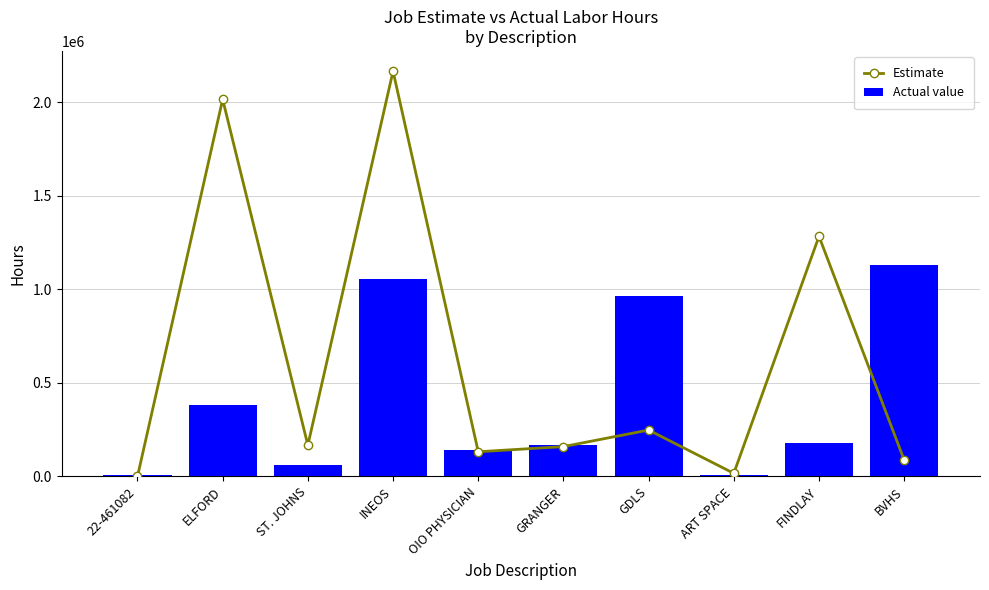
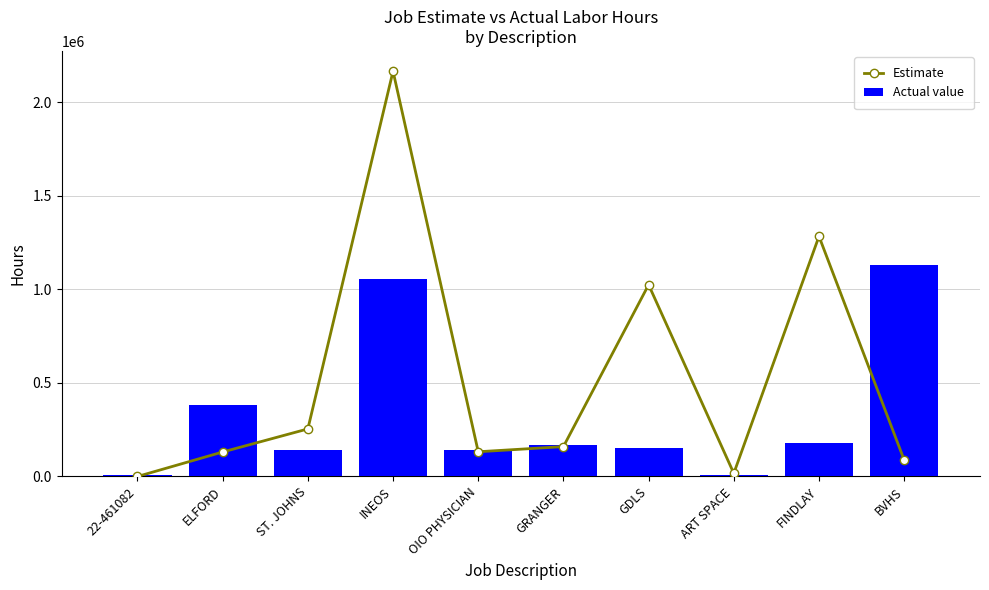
Estimate, ELFORD: 2020000 -> 130000
Estimate, ST. JOHNS: 170000 -> 250000
Actual value, ST. JOHNS: 60000 -> 140000
Estimate, GDLS: 250000 -> 1020000
Actual value, GDLS: 960000 -> 150000
